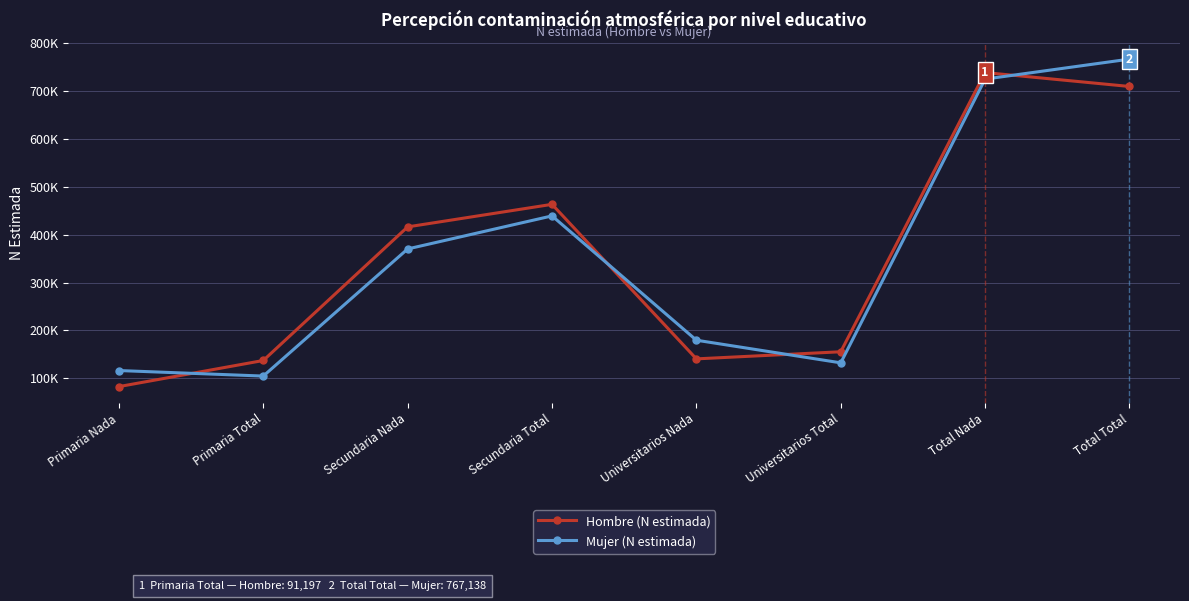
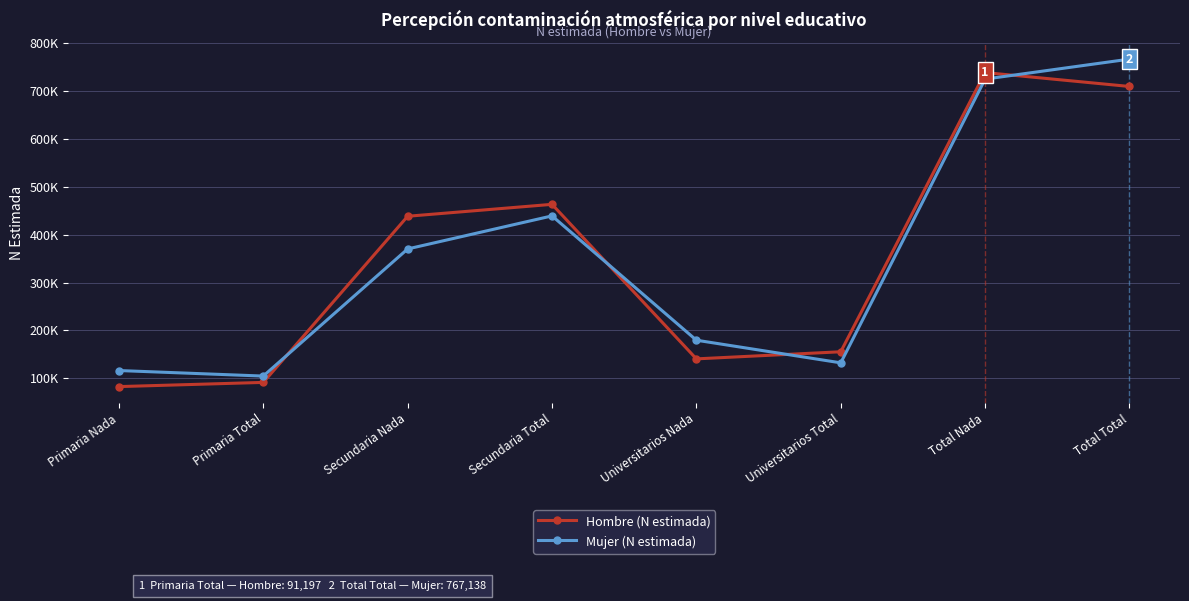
Hombre (N estimada), Primaria Total: 140000 -> 90000
Hombre (N estimada), Secundaria Nada: 420000 -> 440000
